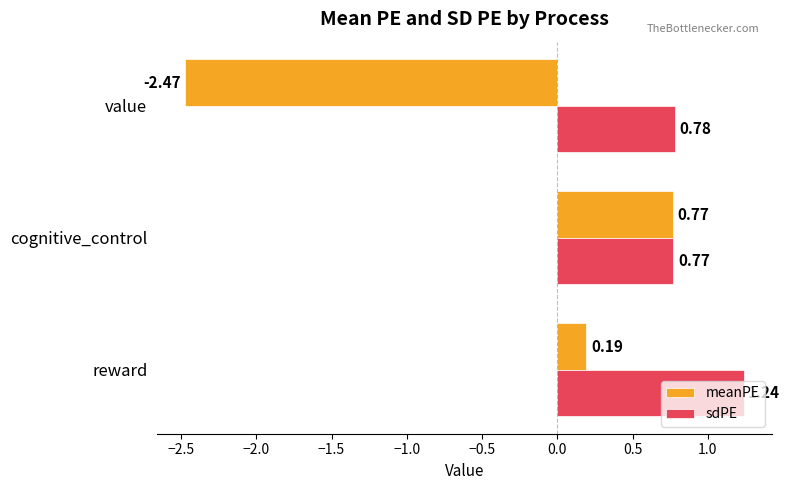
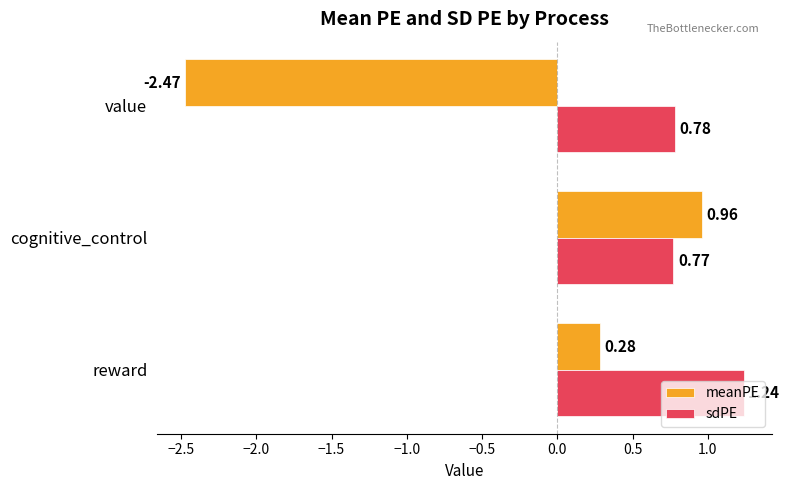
meanPE, cognitive_control: 0.77 -> 0.96
meanPE, reward: 0.19 -> 0.28
